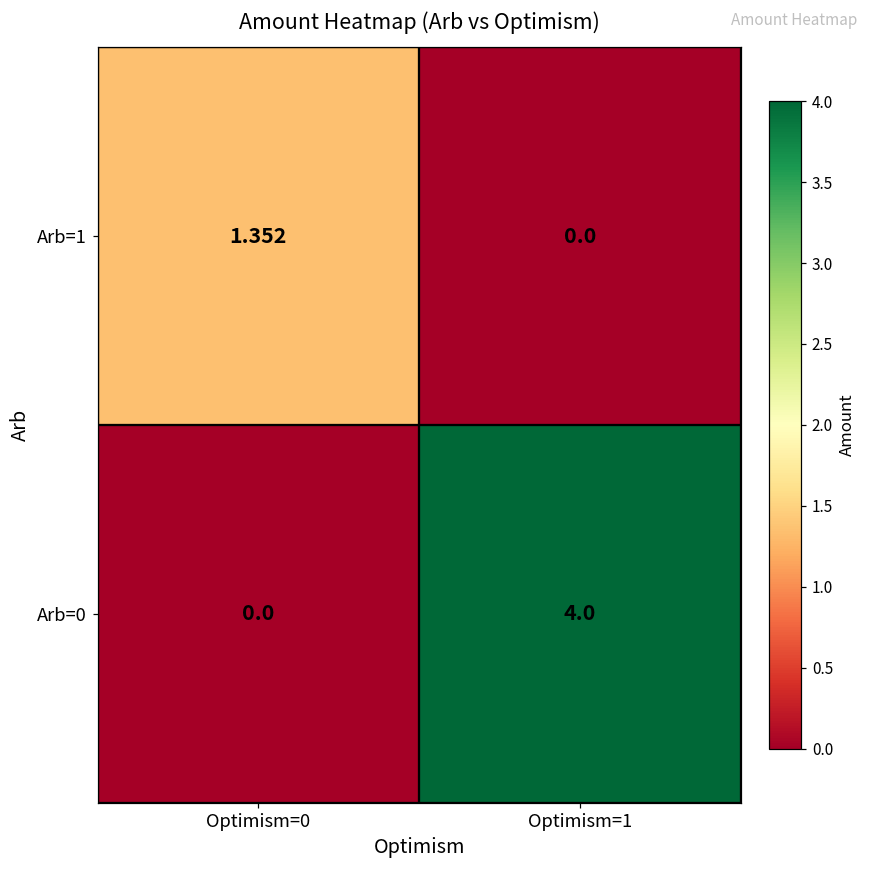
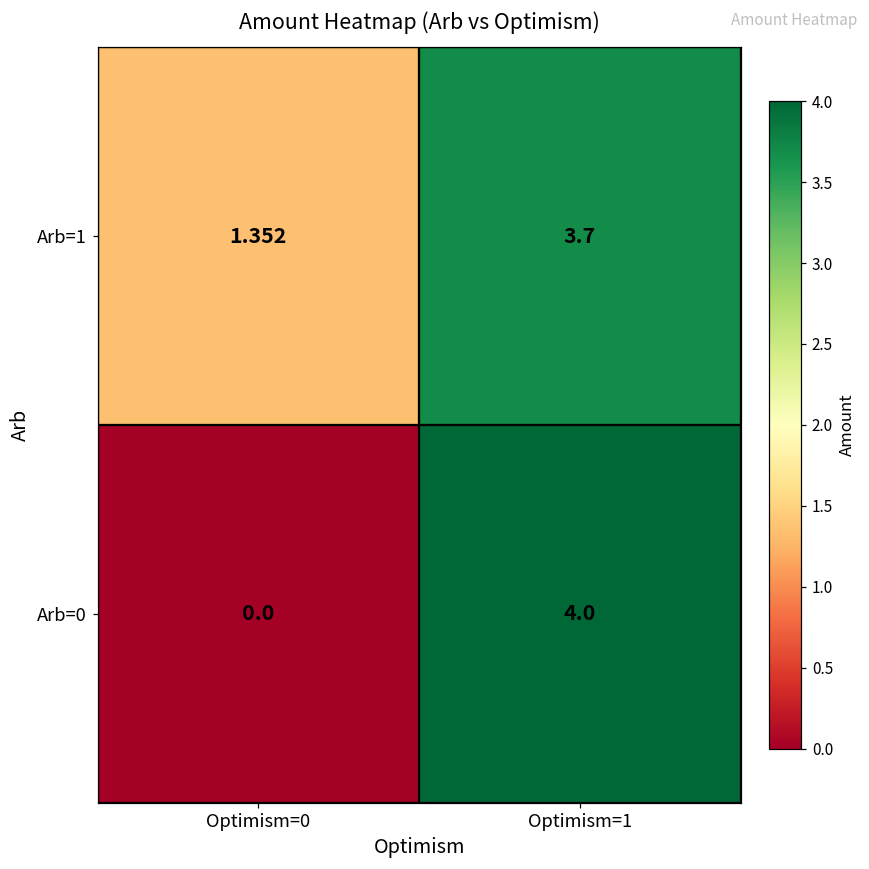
Arb=1, Optimism=1: 0.0 -> 3.7
